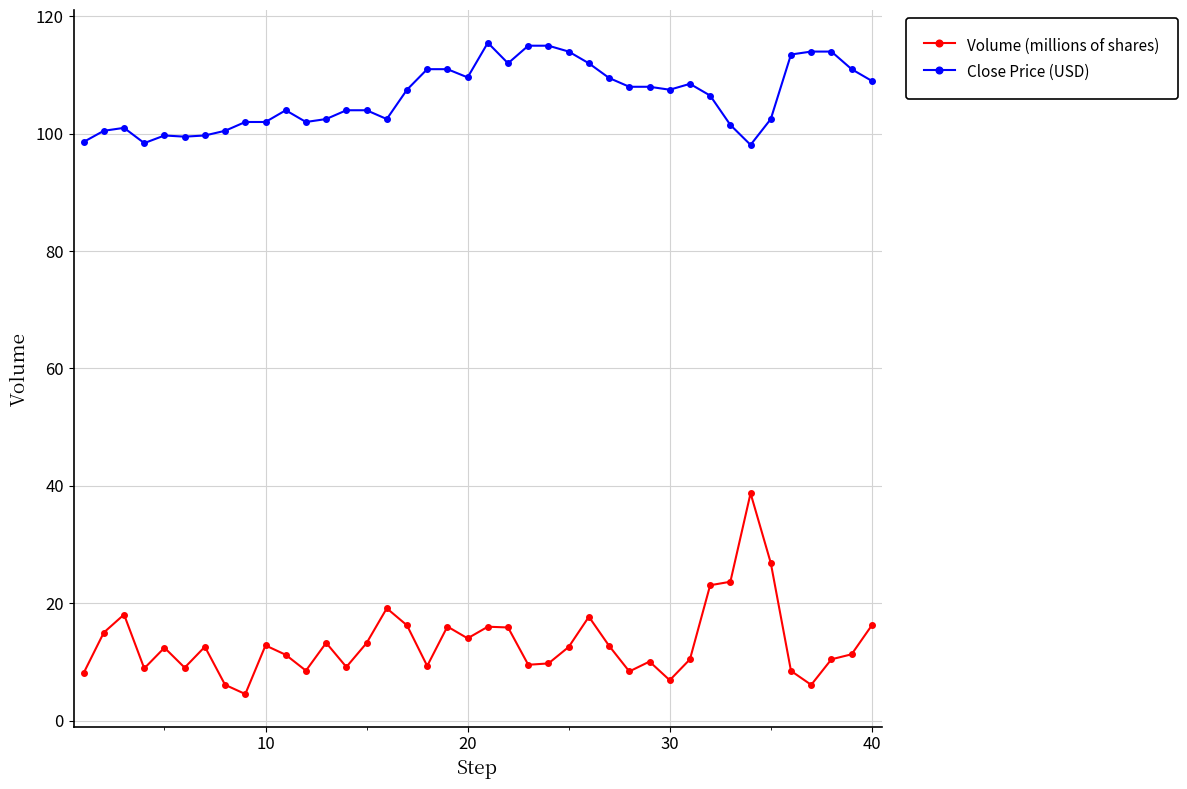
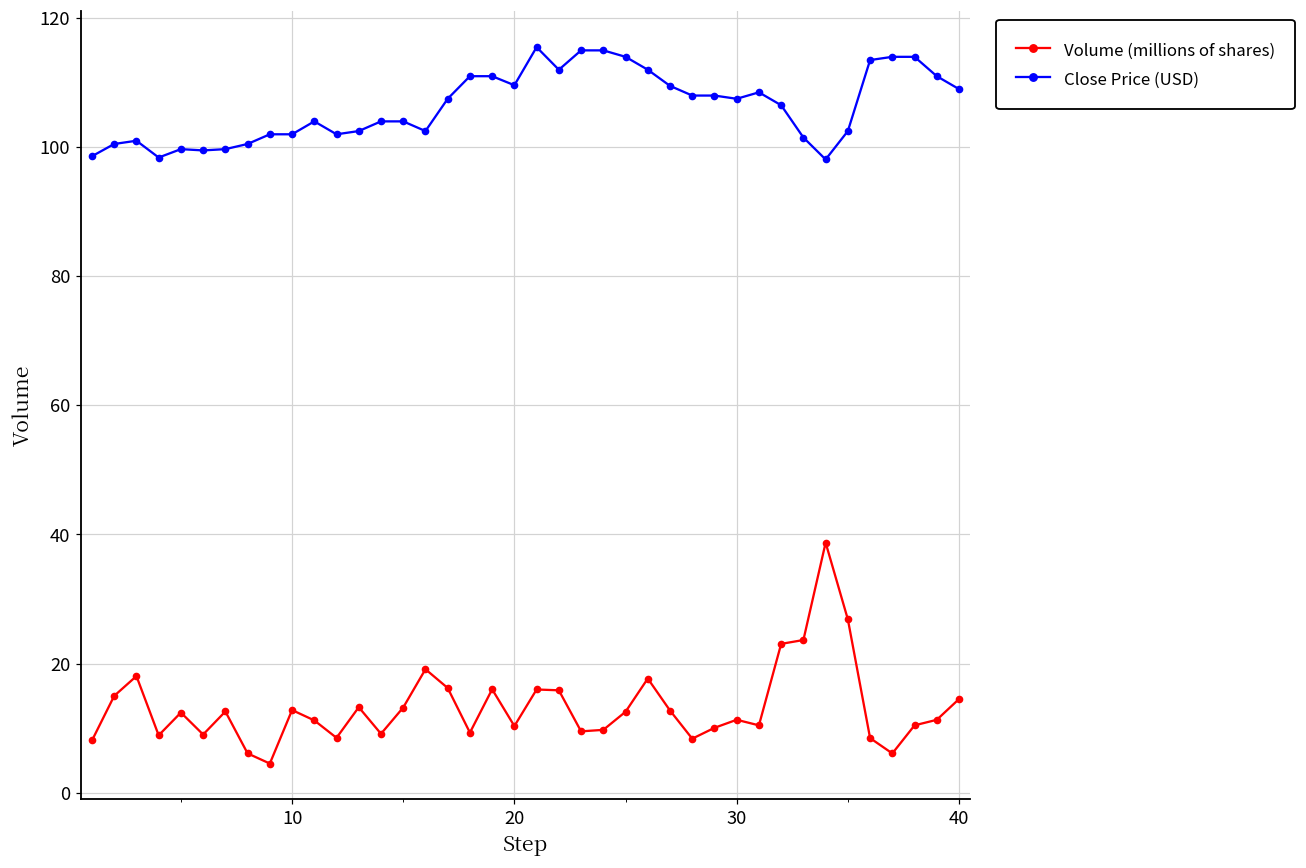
Volume (millions of shares), 20: 14 -> 10
Volume (millions of shares), 30: 7 -> 11
Volume (millions of shares), 40: 16 -> 15
